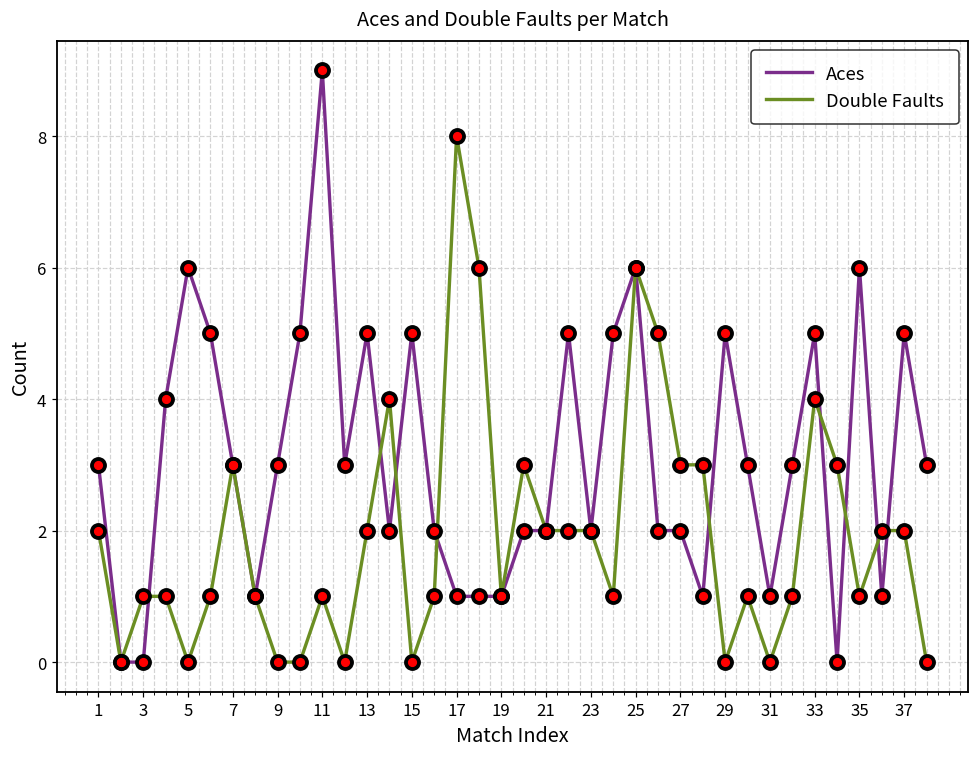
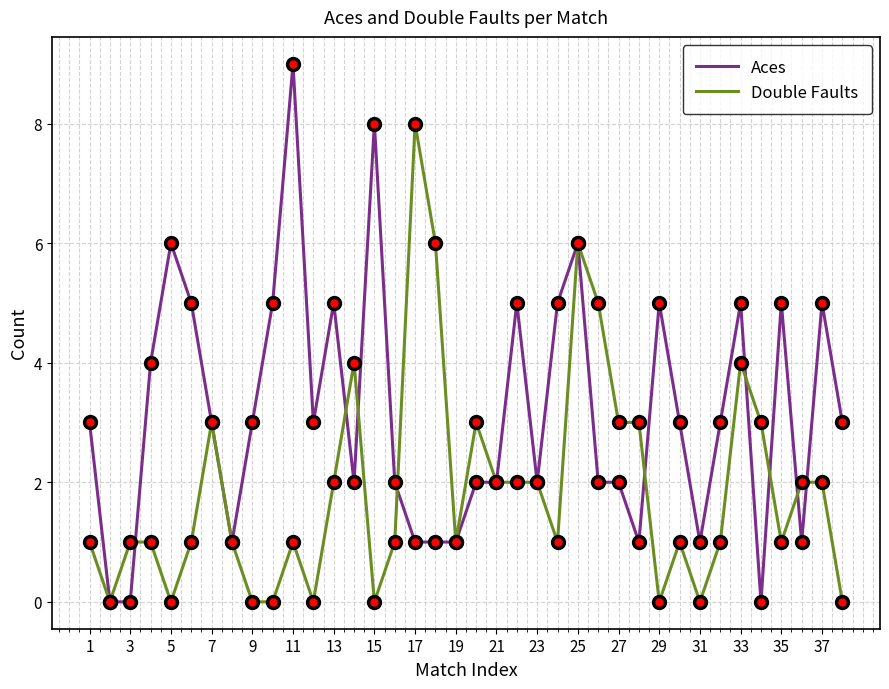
Double Faults, 1: 2 -> 1
Aces, 15: 5 -> 8
Aces, 35: 6 -> 5
